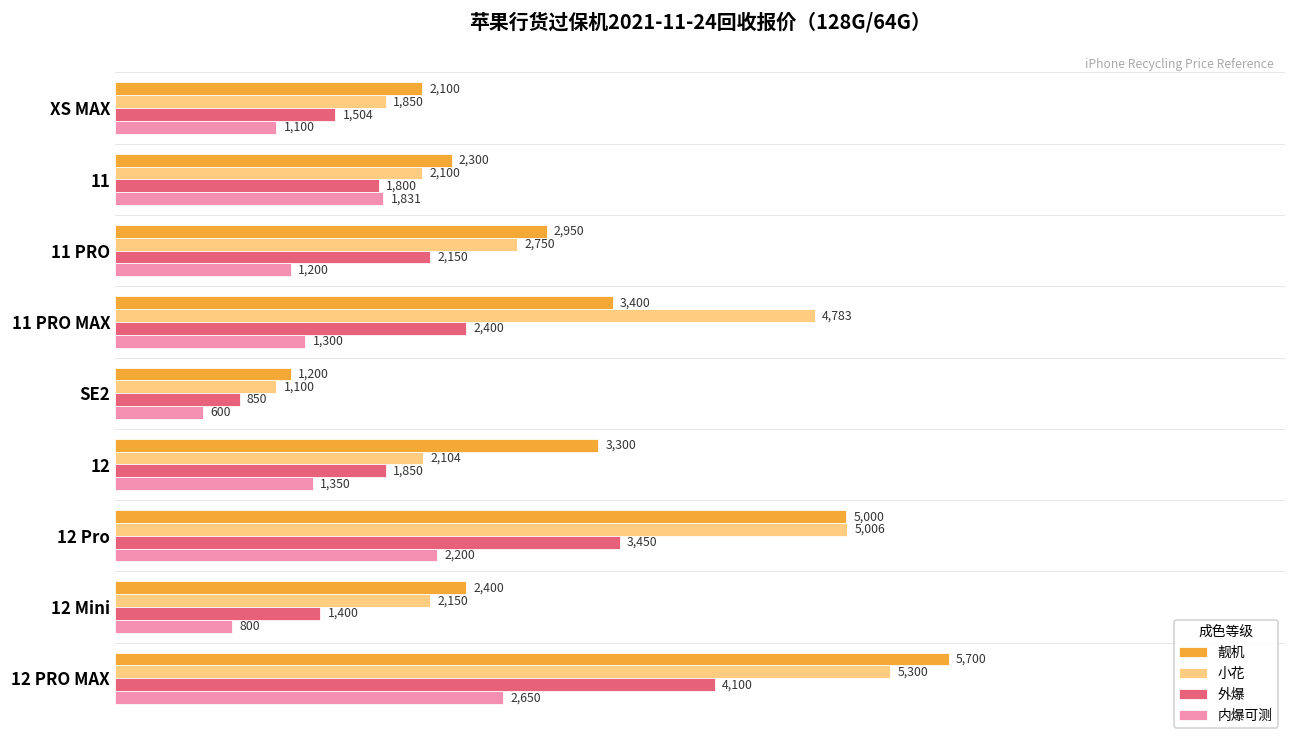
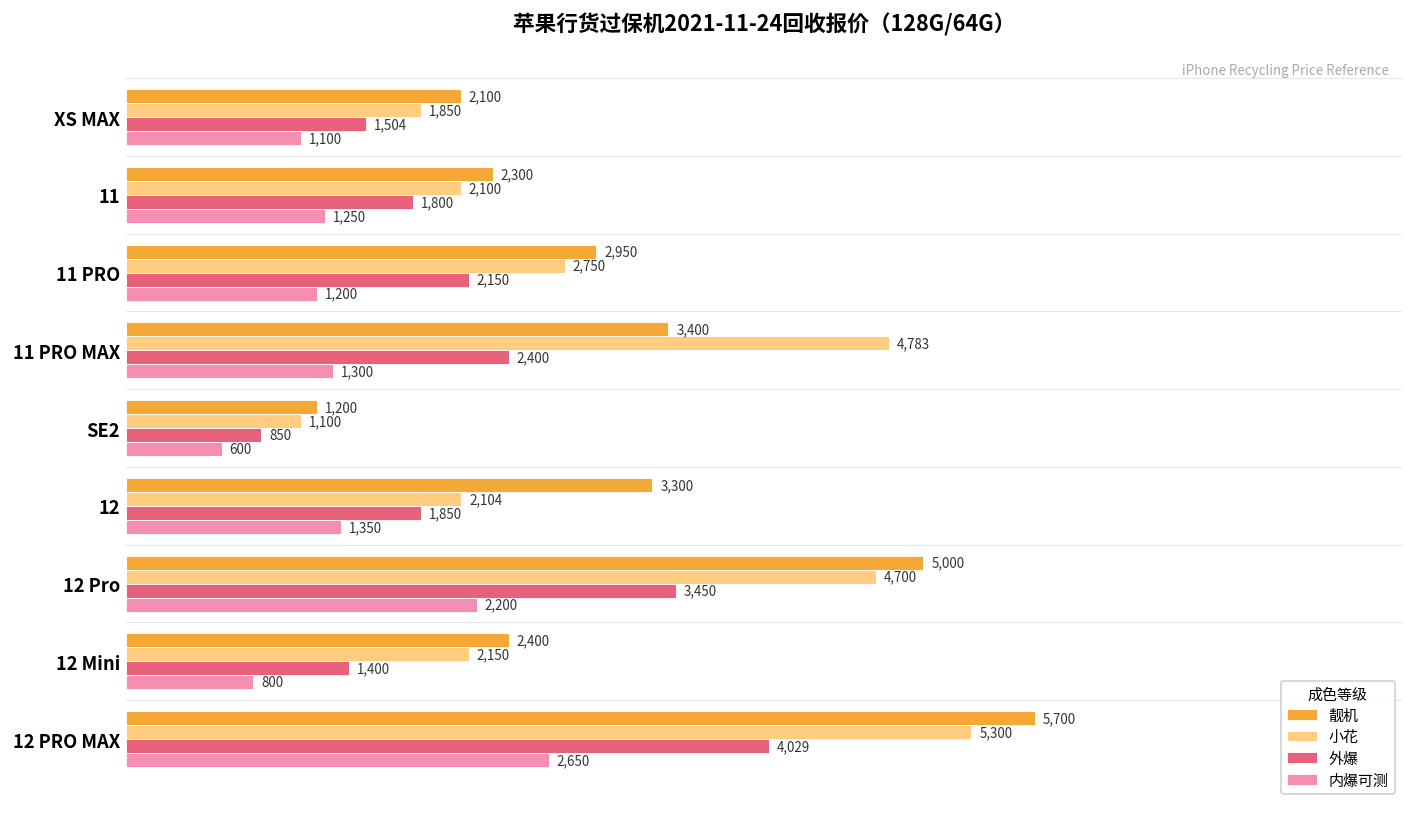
内爆可测, 11: 1,831 -> 1,250
小花, 12 Pro: 5,006 -> 4,700
外爆, 12 PRO MAX: 4,100 -> 4,029
